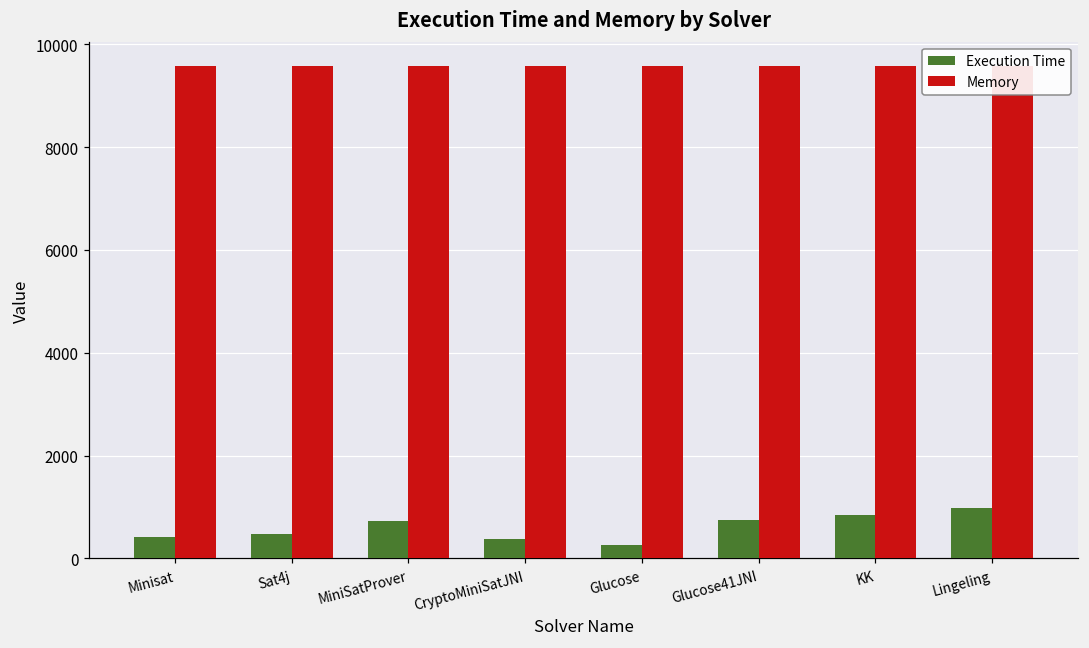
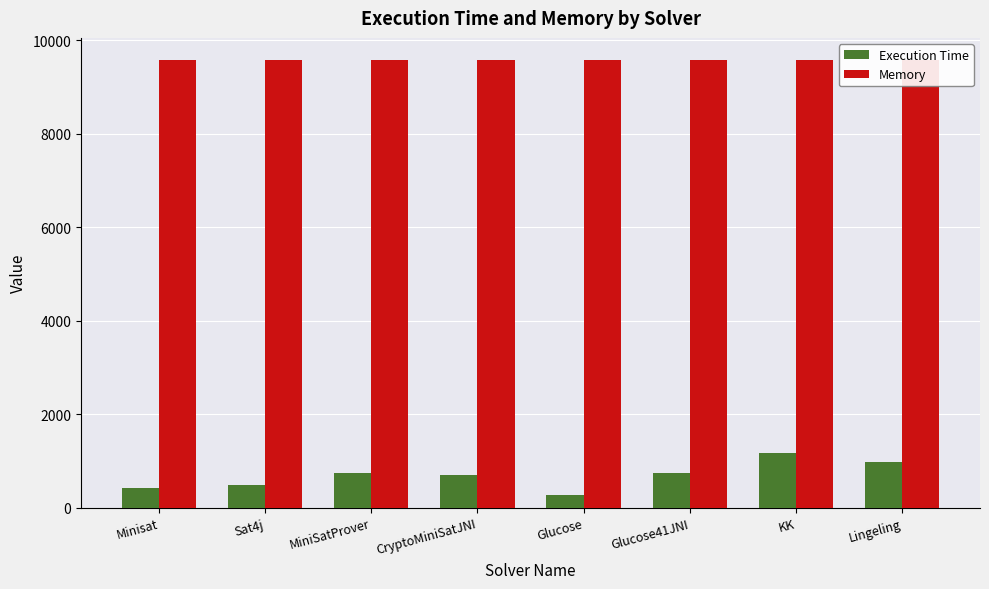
Execution Time, CryptoMiniSatJNI: 400 -> 700
Execution Time, KK: 900 -> 1200
